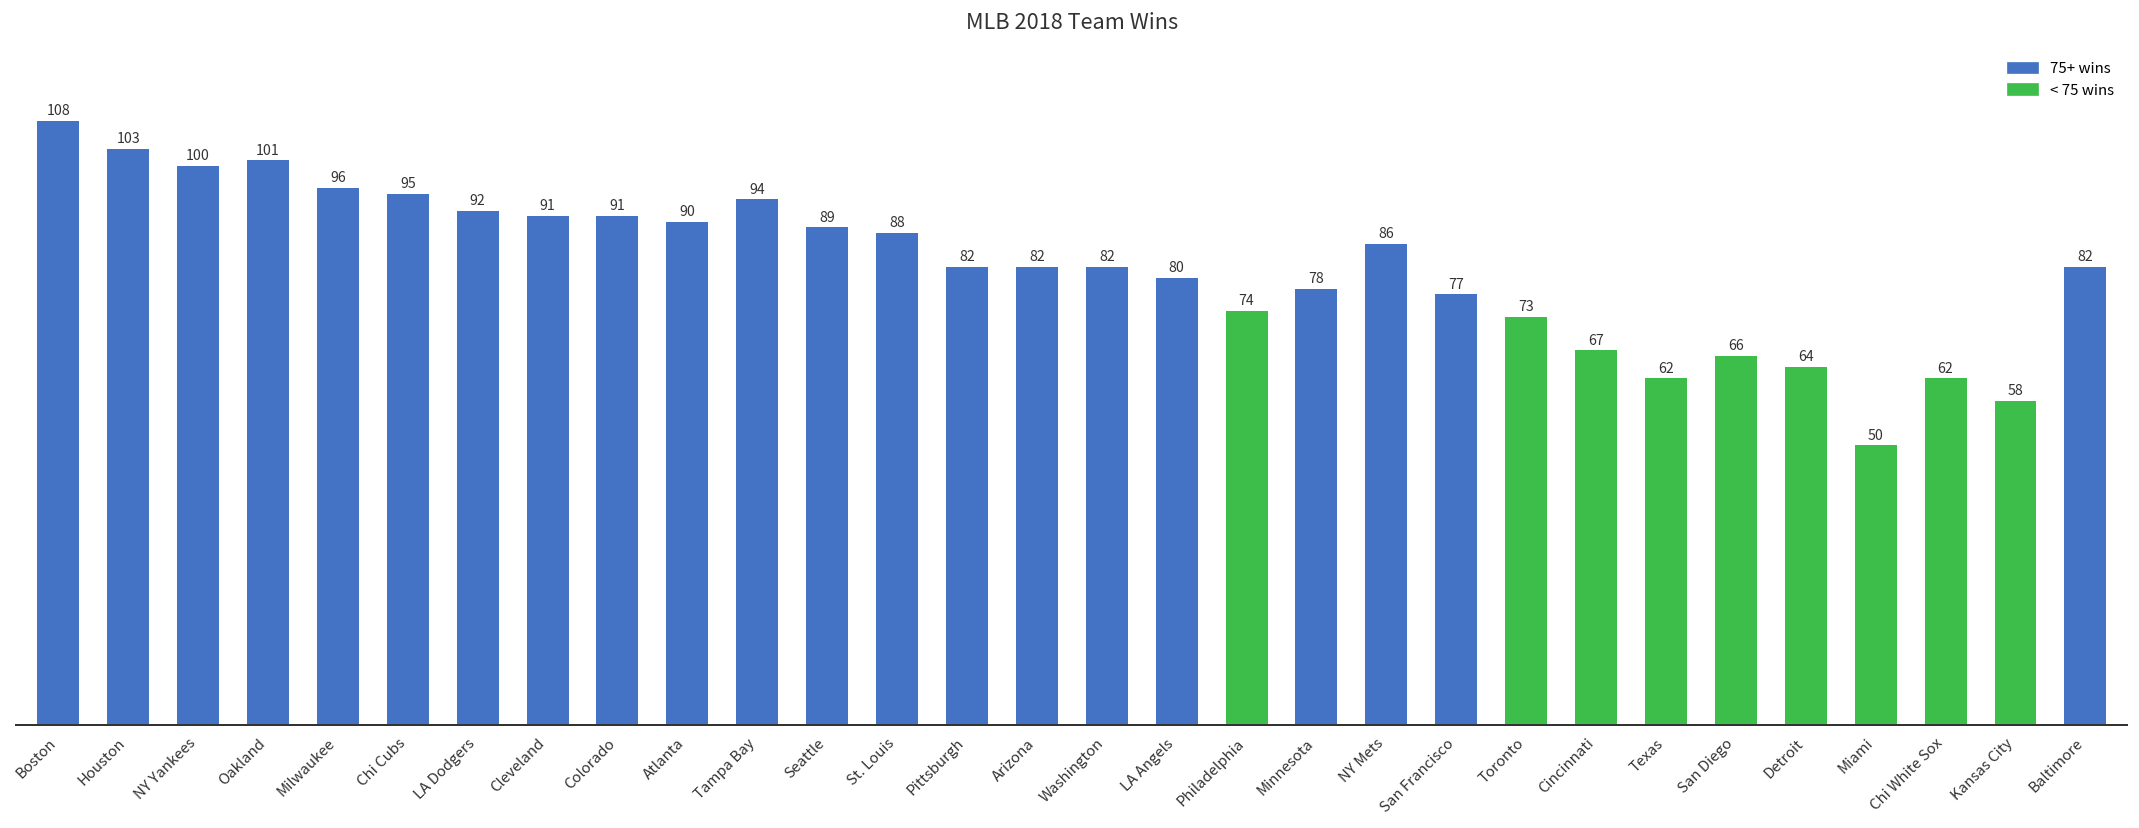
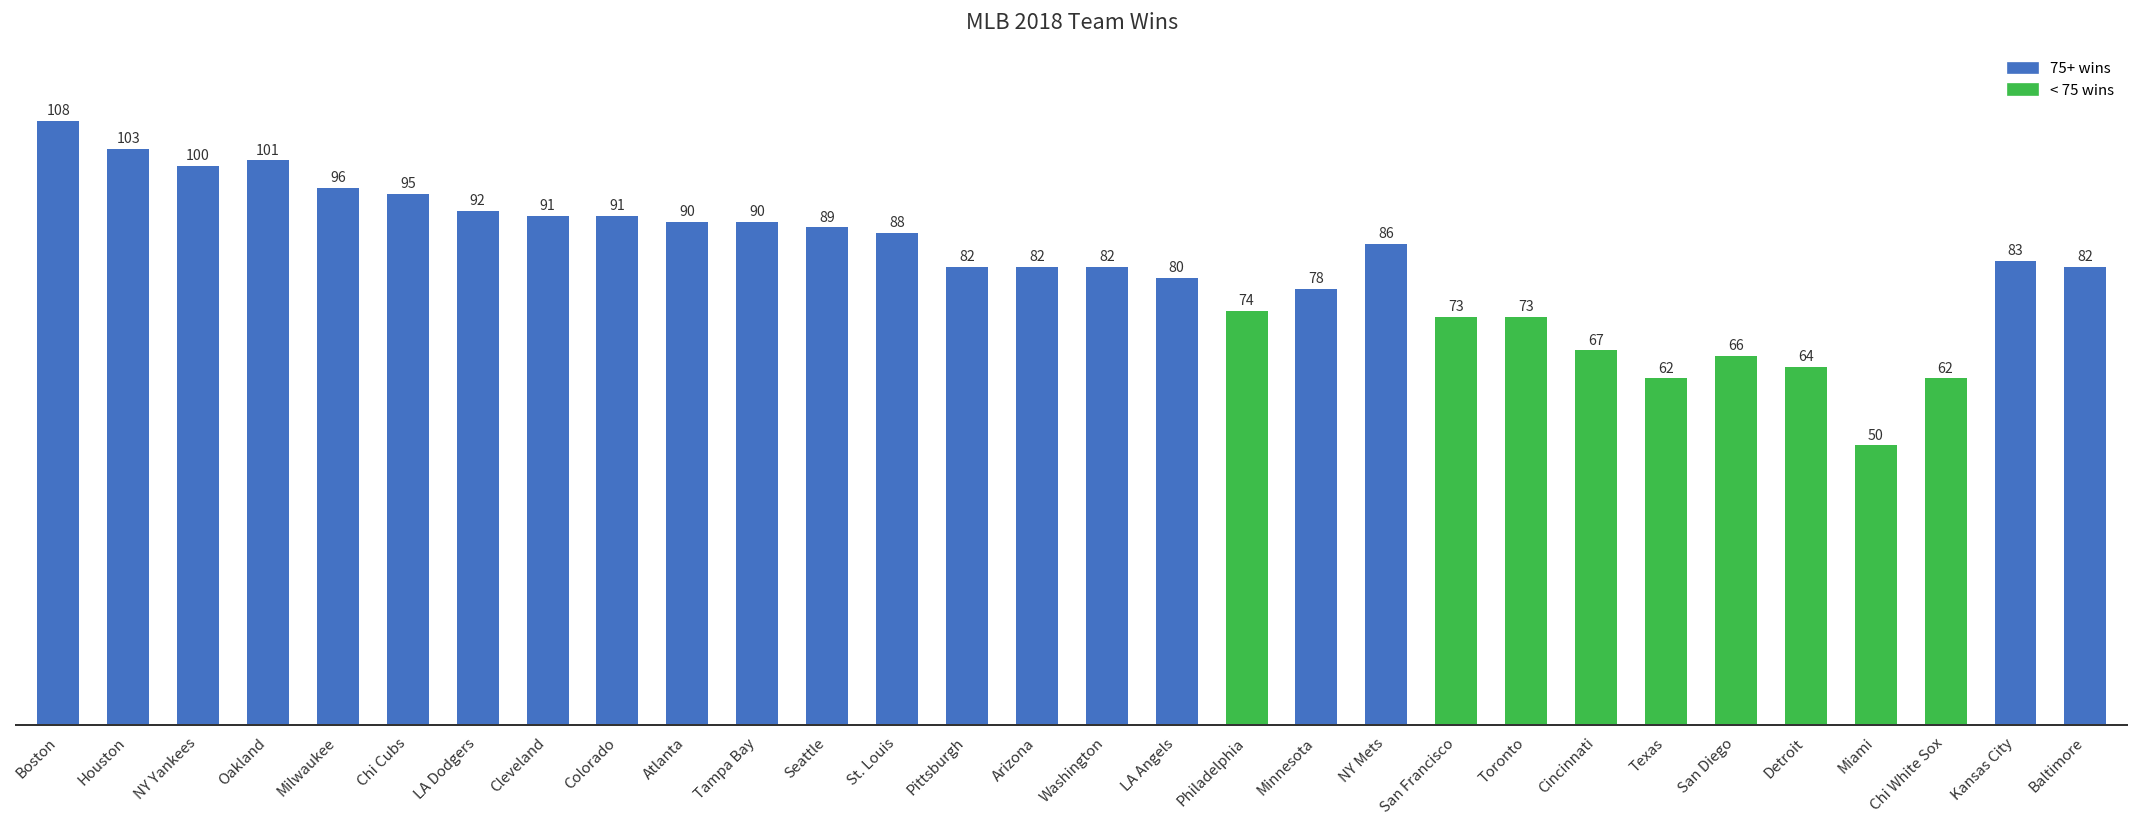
Tampa Bay: 94 -> 90
San Francisco: 77 -> 73
Kansas City: 58 -> 83
